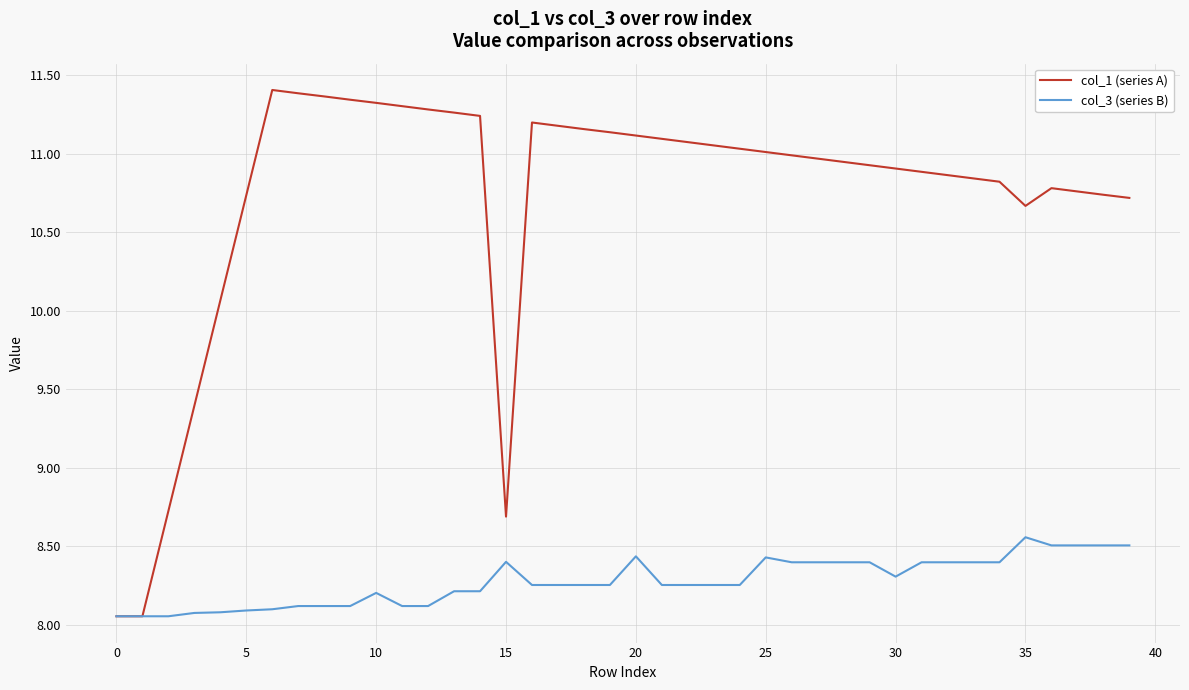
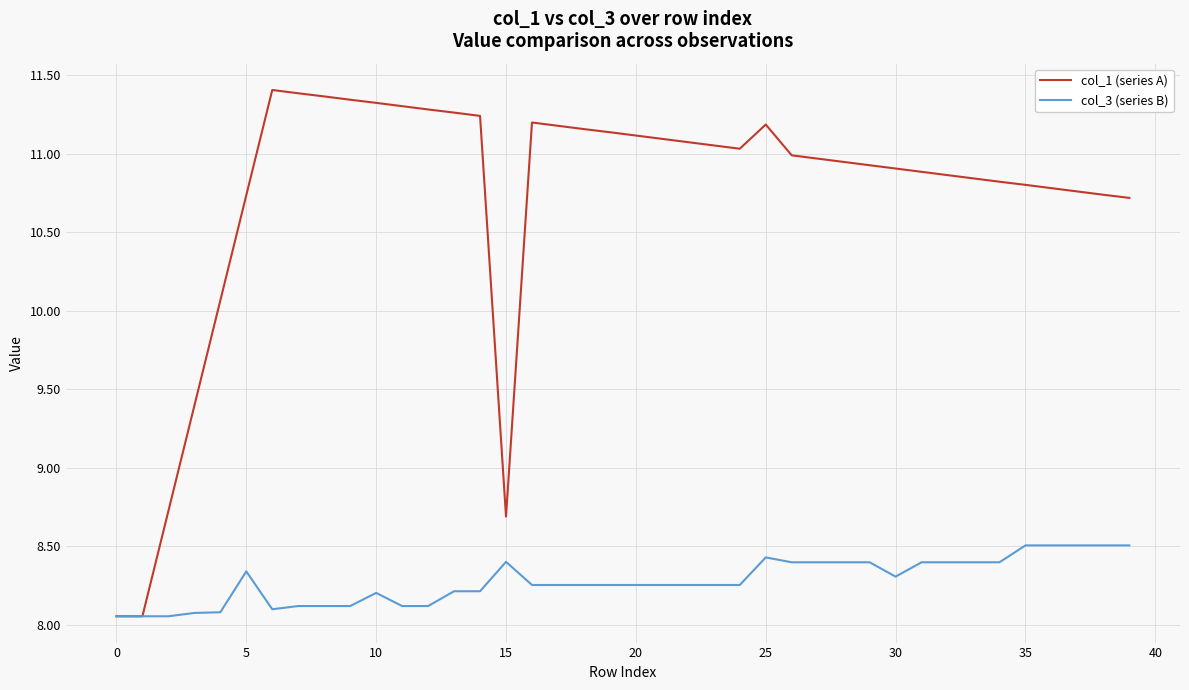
col_3 (series B), 5: 8.09 -> 8.34
col_3 (series B), 20: 8.44 -> 8.25
col_1 (series A), 25: 11.01 -> 11.19
col_1 (series A), 35: 10.67 -> 10.80
col_3 (series B), 35: 8.56 -> 8.51
